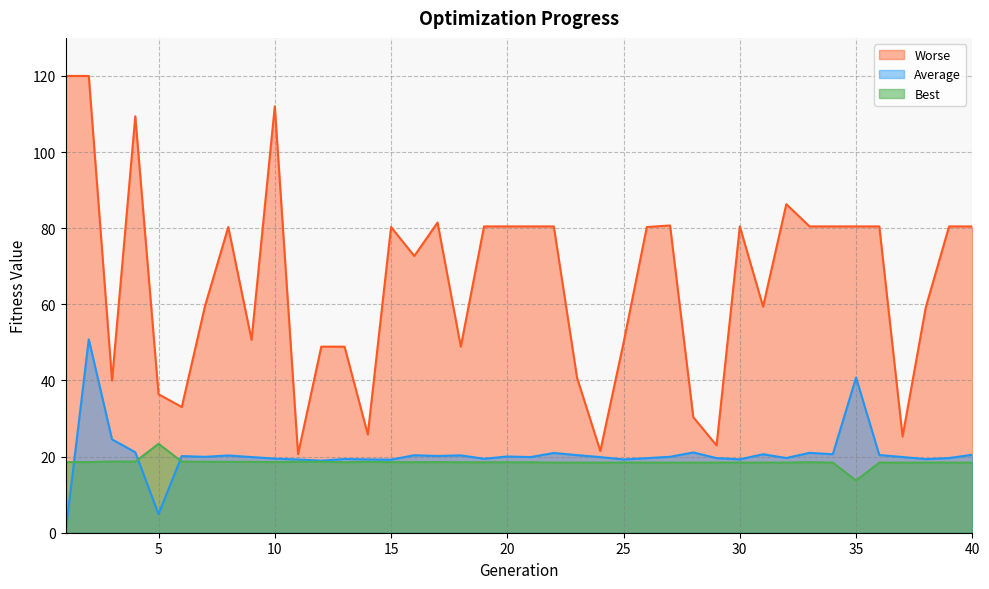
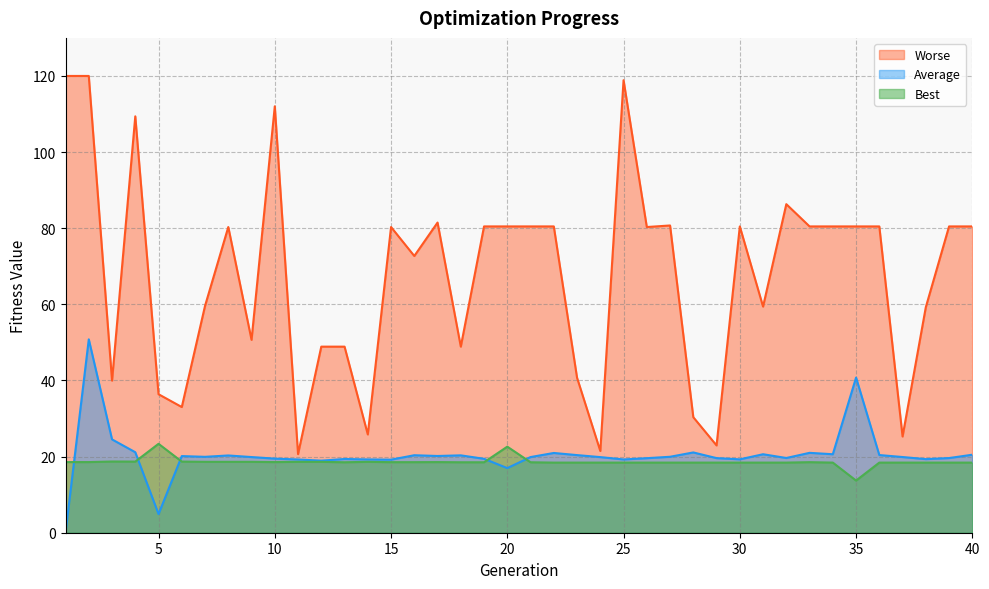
Average, 20: 20 -> 17
Best, 20: 19 -> 23
Worse, 25: 50 -> 119
